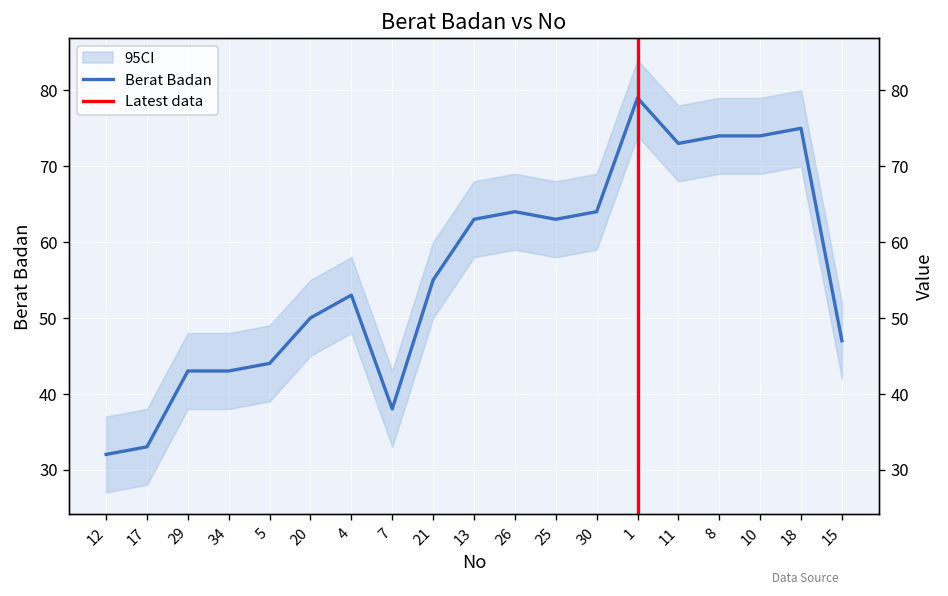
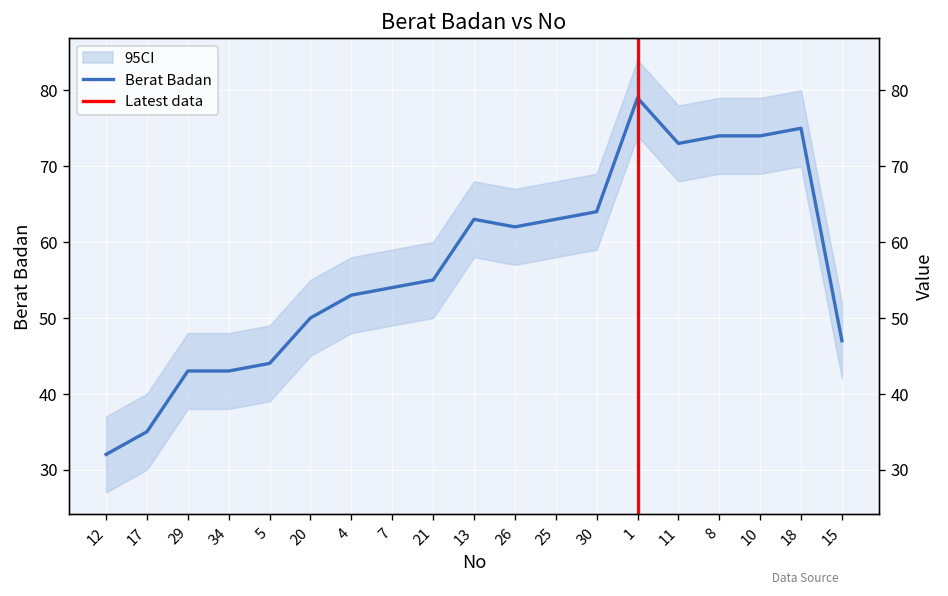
Berat Badan, 17: 33 -> 35
Berat Badan, 7: 38 -> 54
Berat Badan, 26: 64 -> 62
